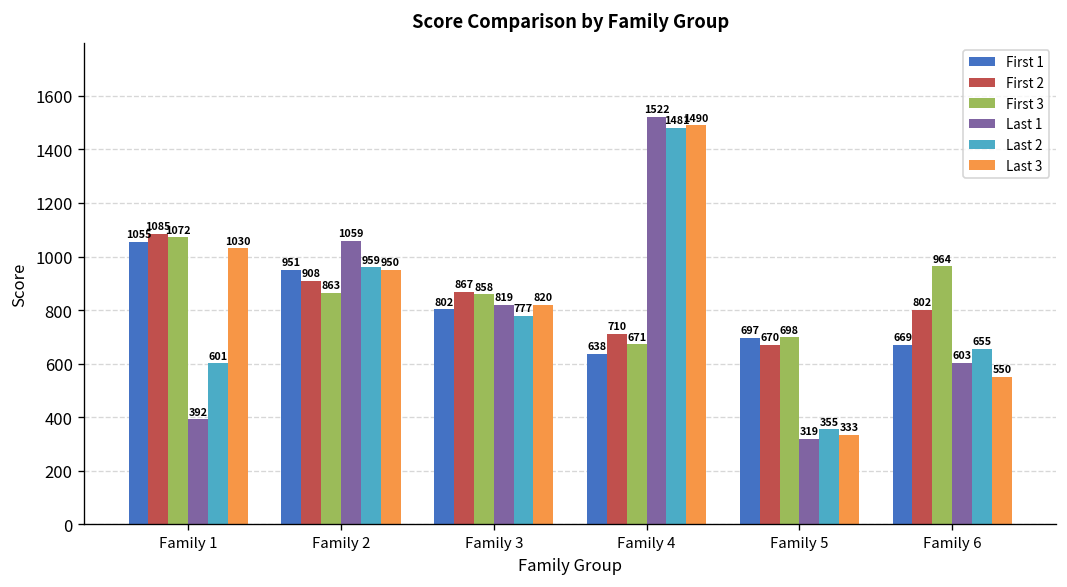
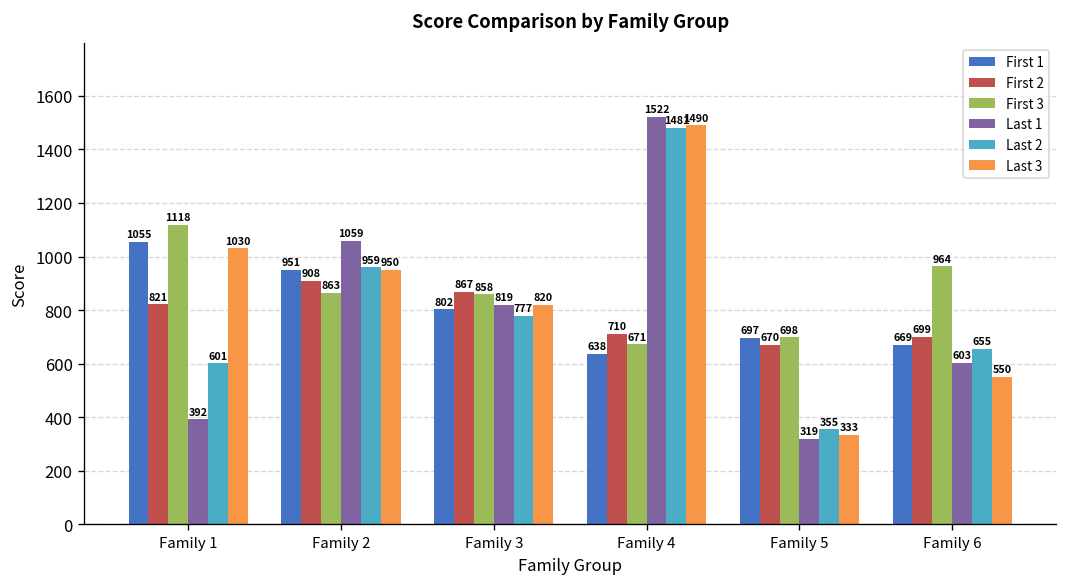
First 2, Family 1: 1085 -> 821
First 3, Family 1: 1072 -> 1118
First 2, Family 6: 802 -> 699
